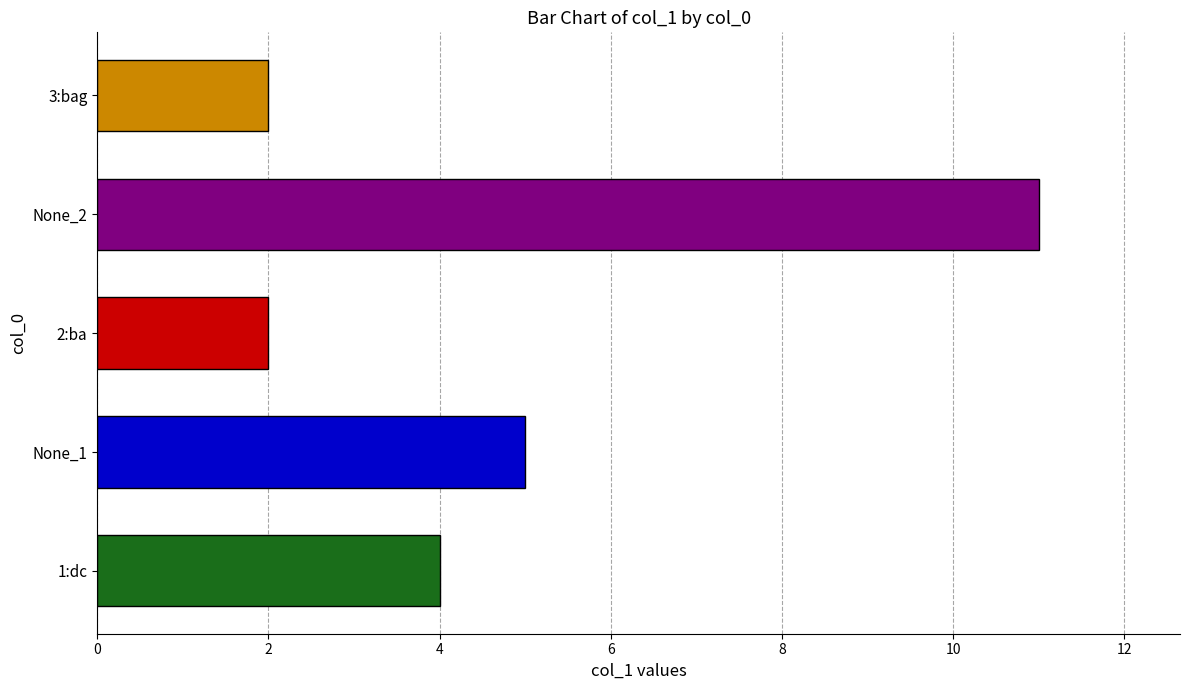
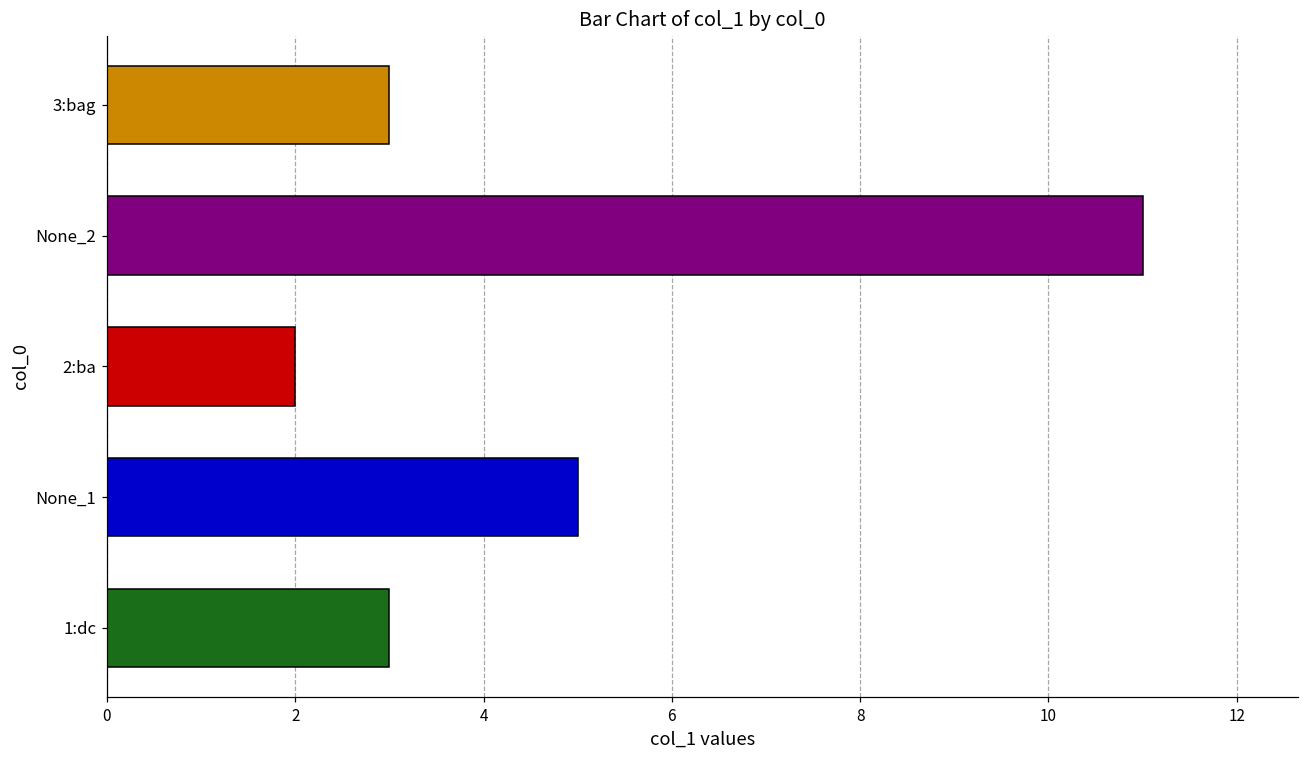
3:bag: 2 -> 3
1:dc: 4 -> 3
